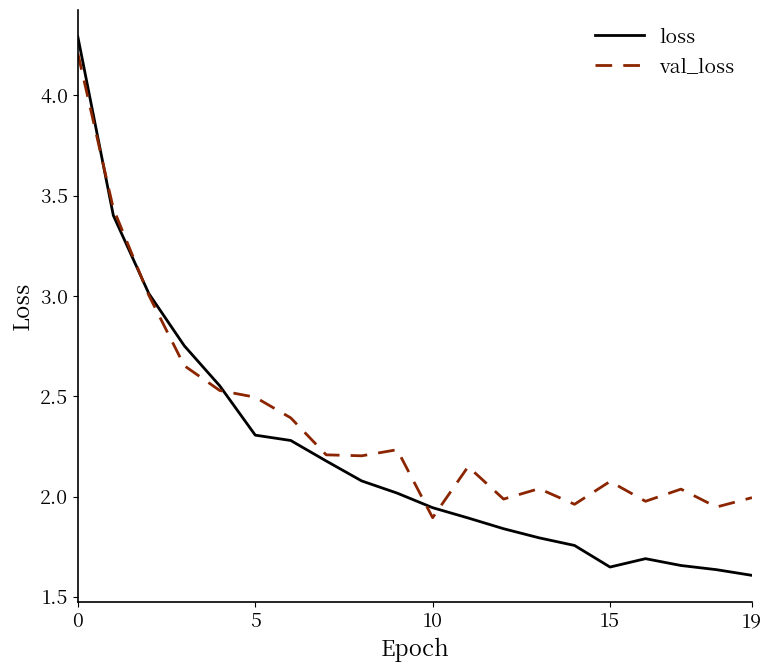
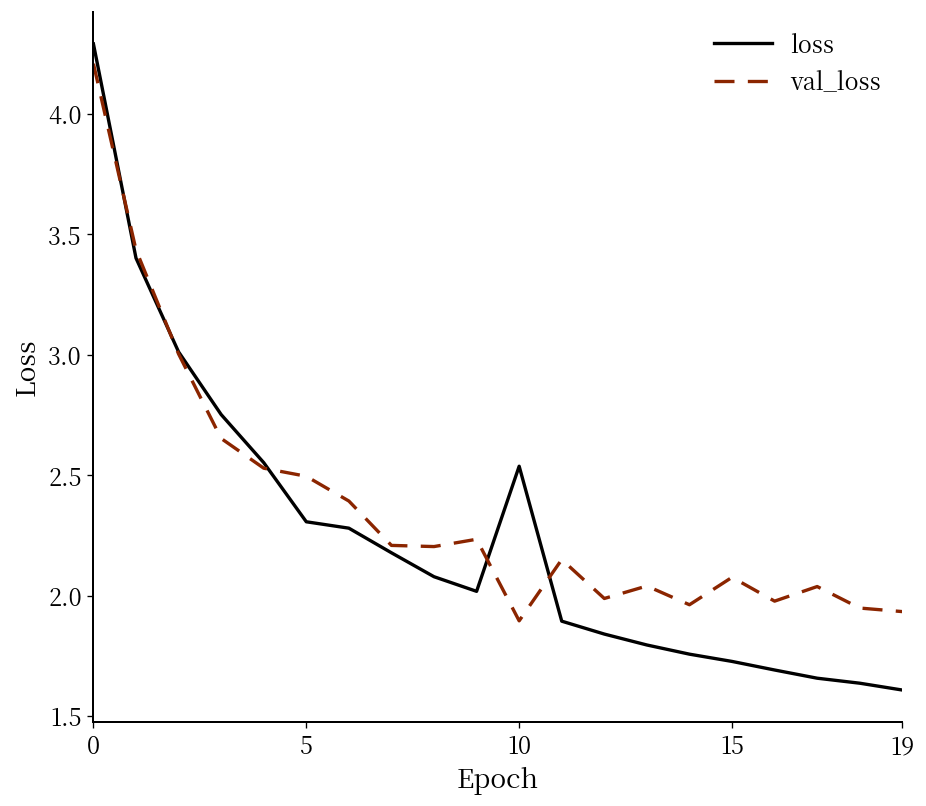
loss, 10: 1.94 -> 2.54
loss, 15: 1.65 -> 1.73
val_loss, 19: 1.99 -> 1.93
